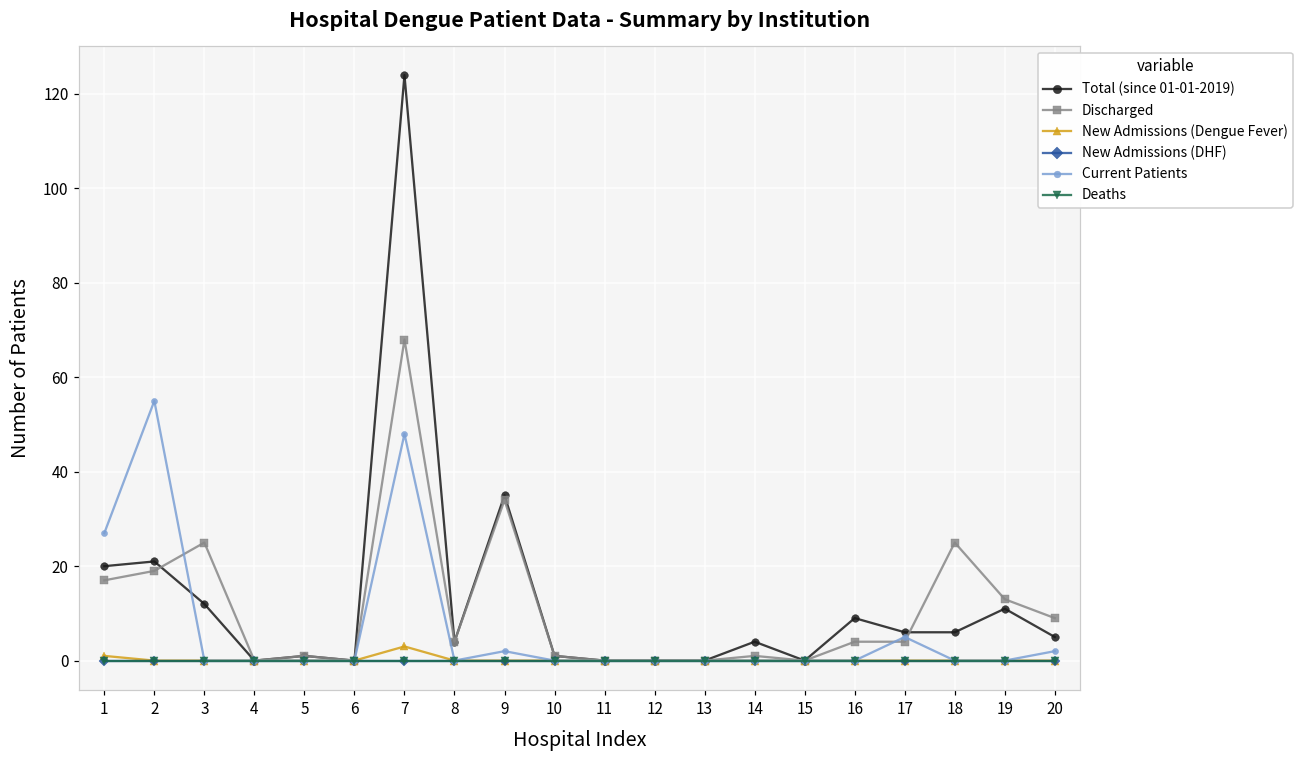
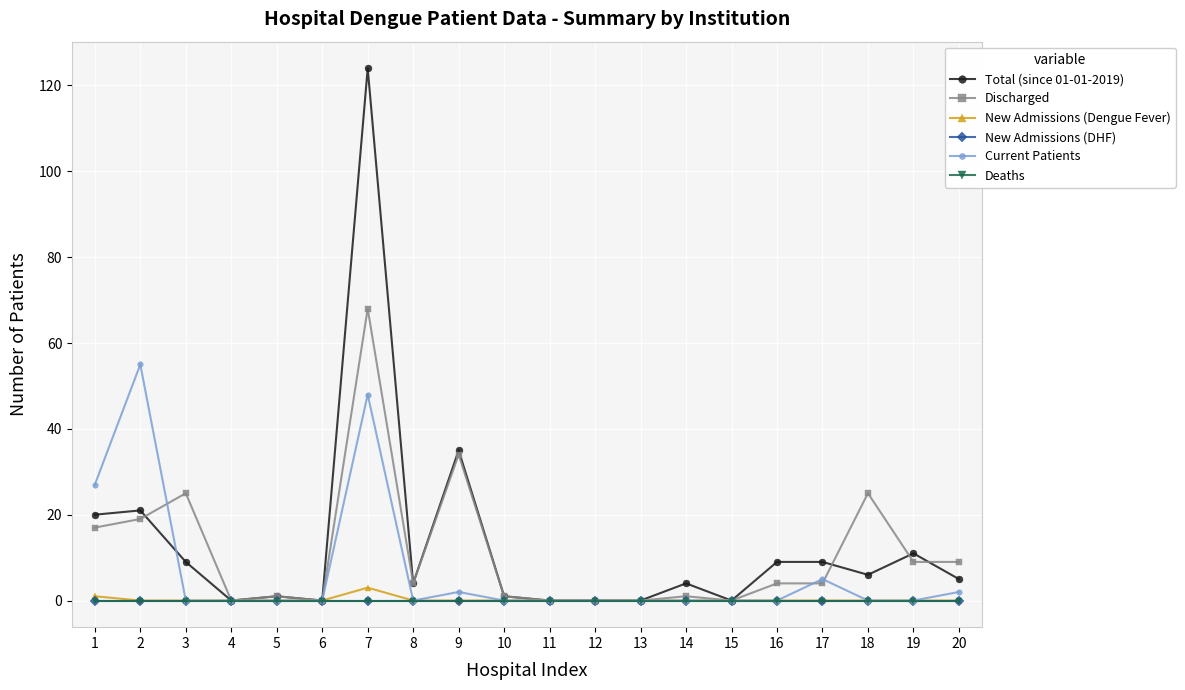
Total (since 01-01-2019), 3: 12 -> 9
Total (since 01-01-2019), 17: 6 -> 9
Discharged, 19: 13 -> 9
